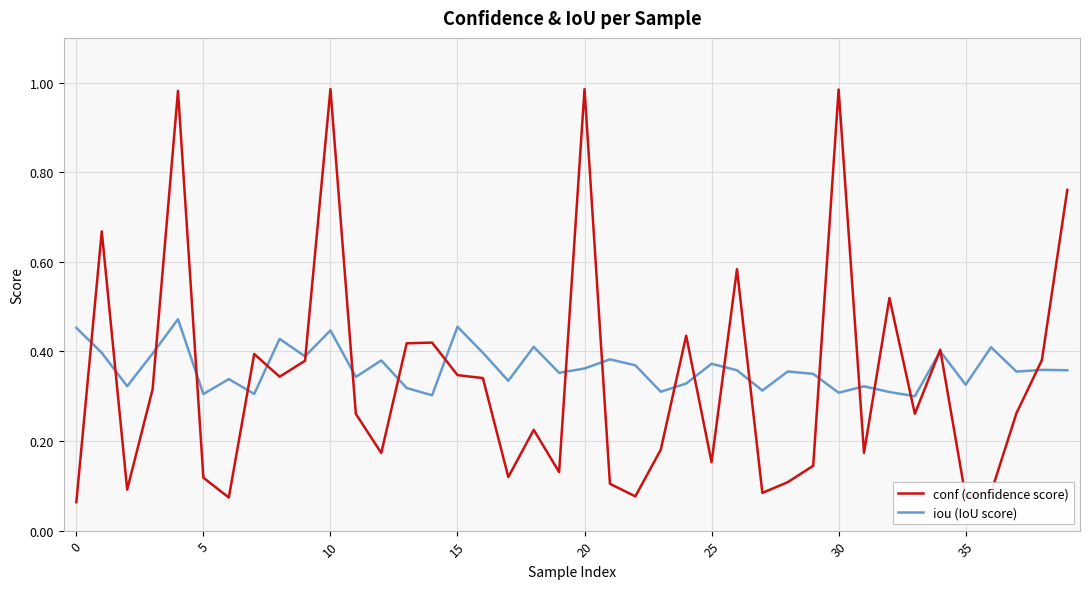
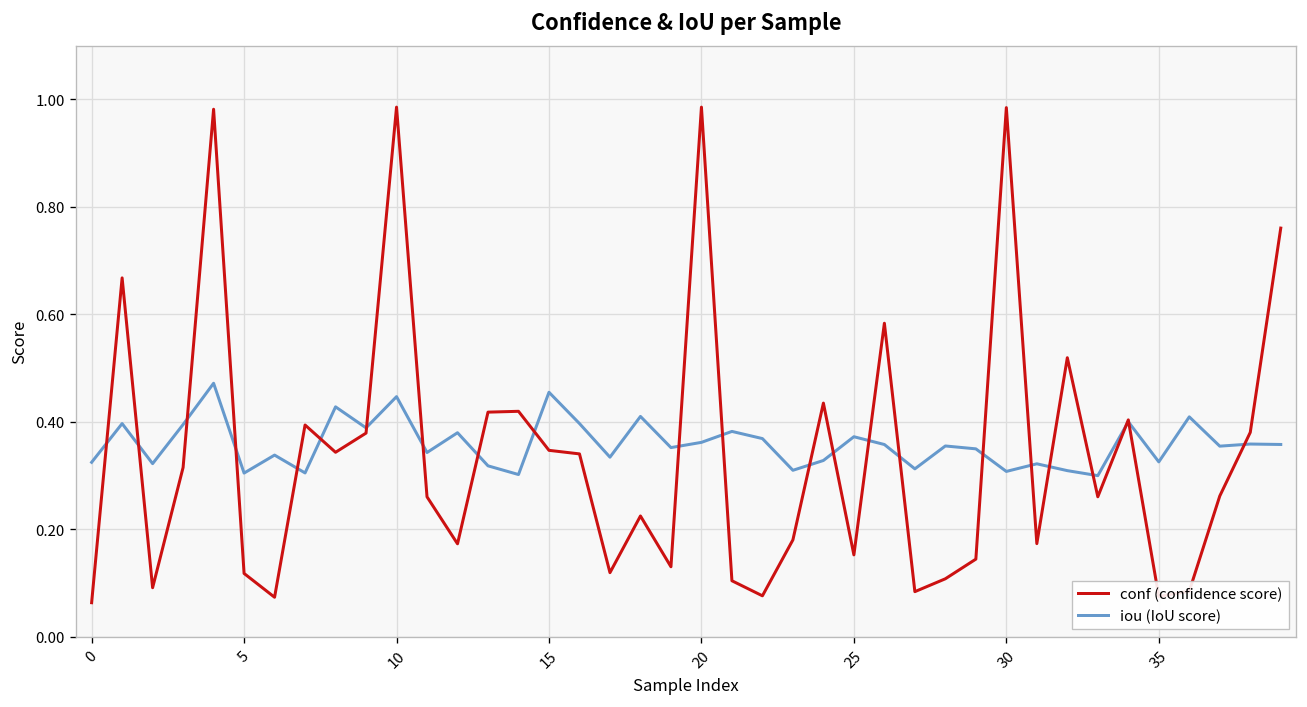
iou (IoU score), 0: 0.45 -> 0.32
